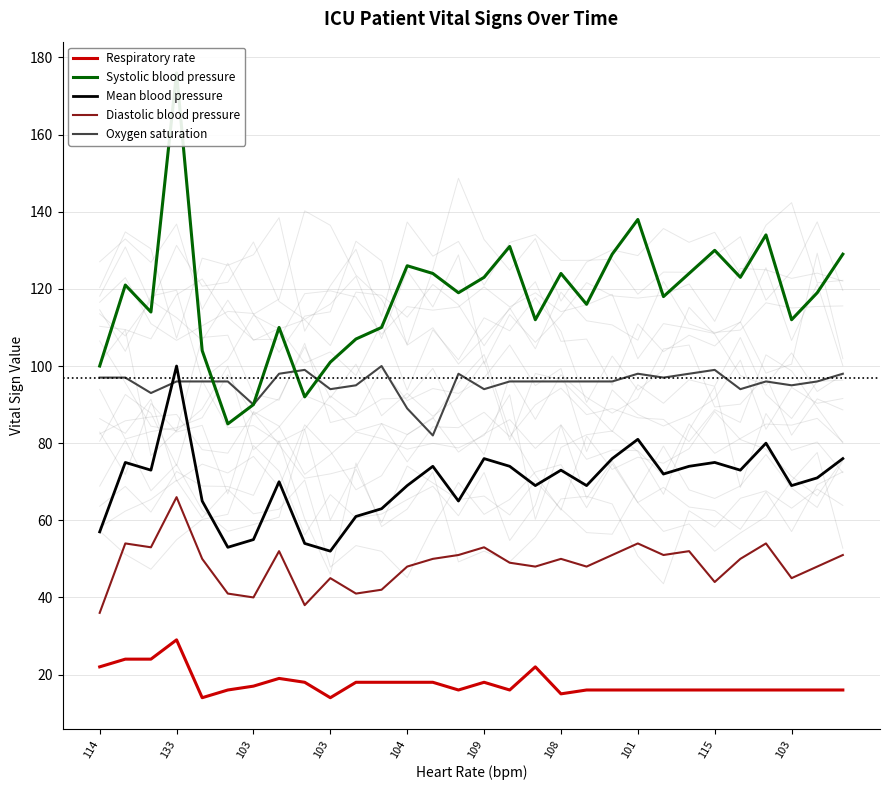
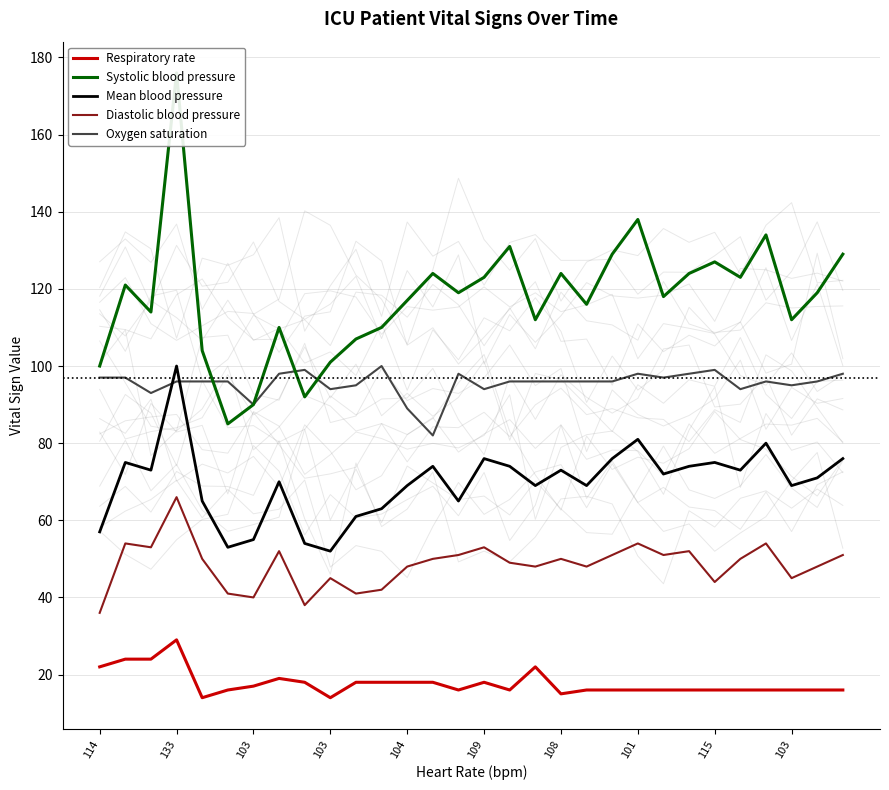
Systolic blood pressure, 104: 126 -> 117
Systolic blood pressure, 115: 130 -> 127
